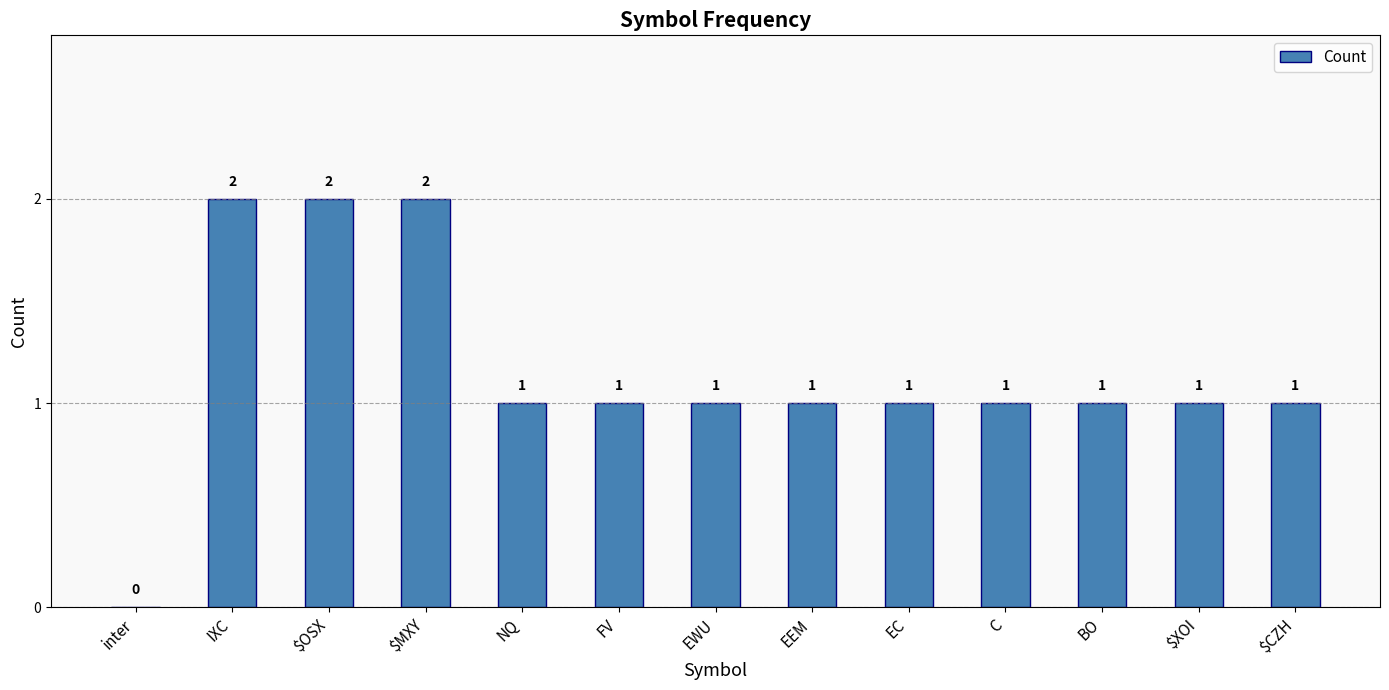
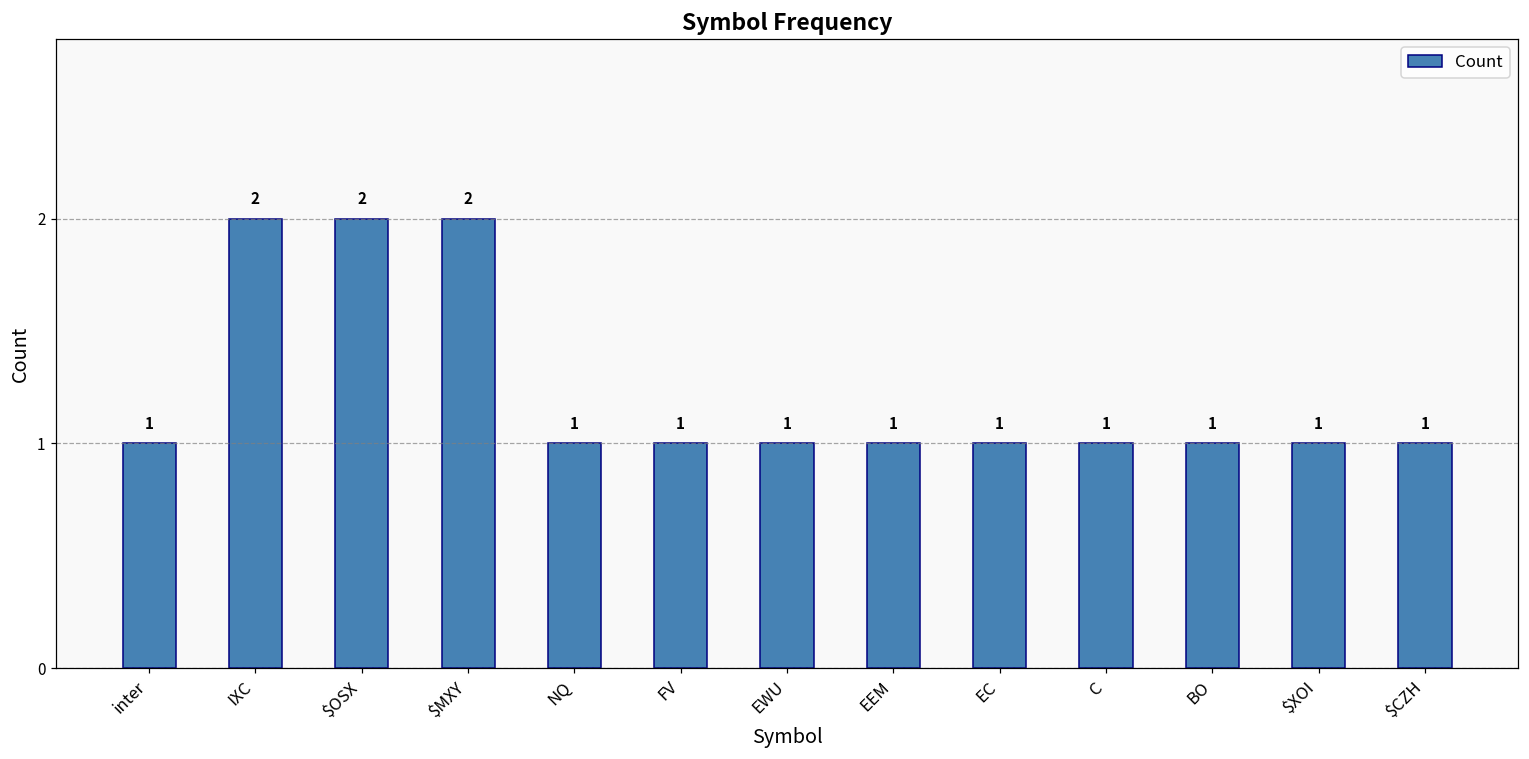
inter: 0 -> 1
